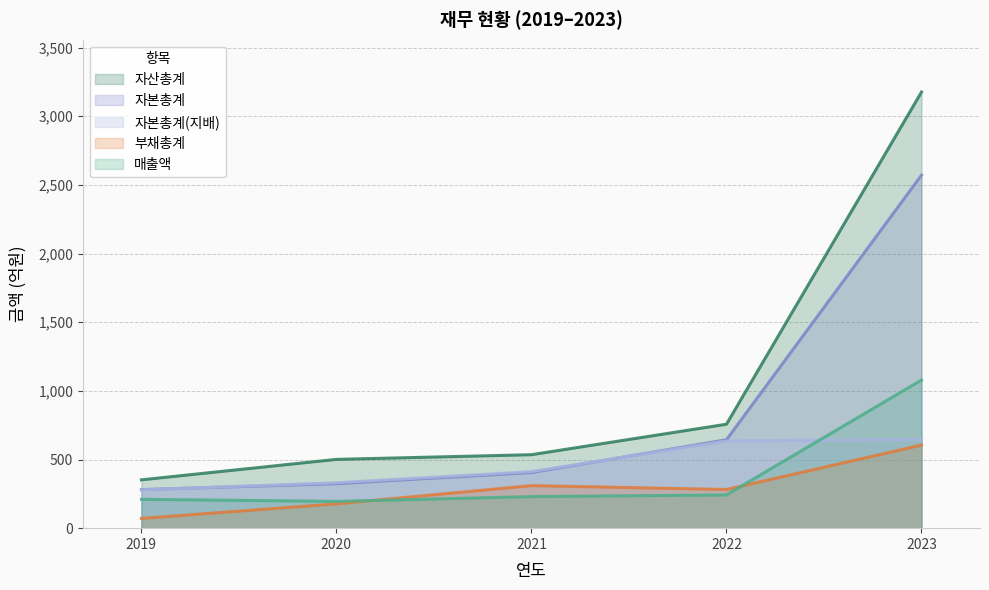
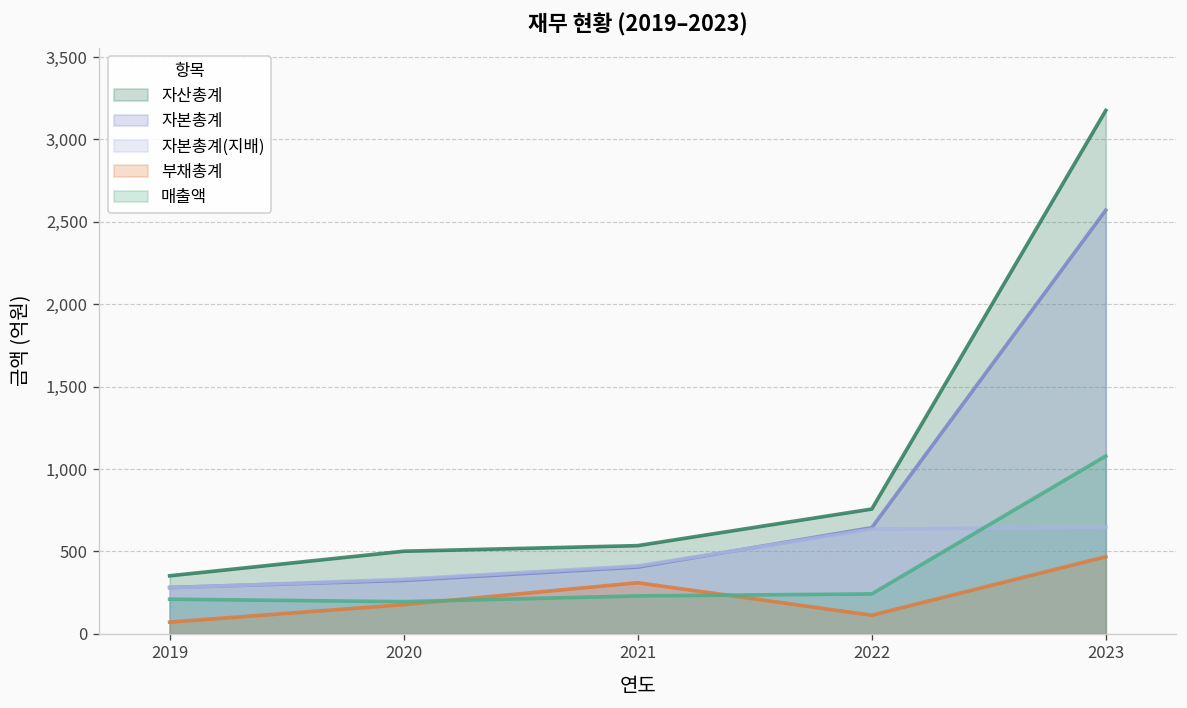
부채총계, 2022: 280 -> 110
부채총계, 2023: 610 -> 470
